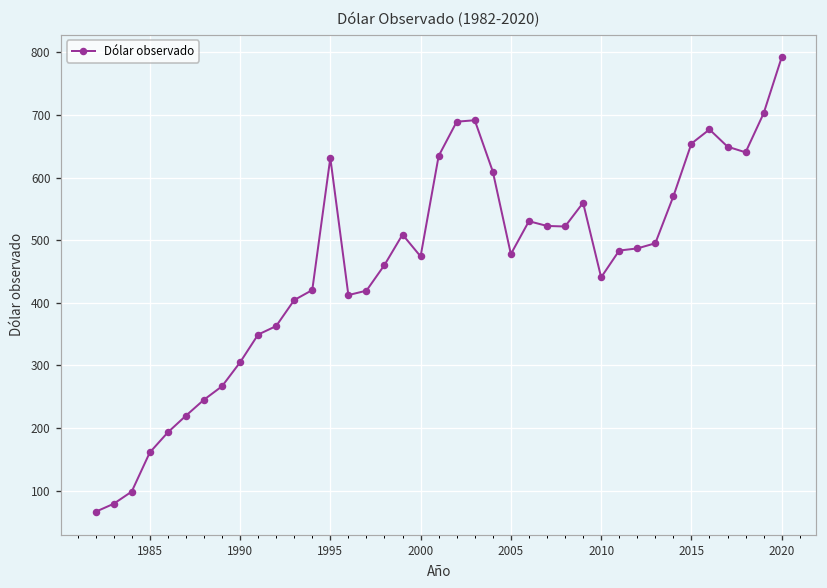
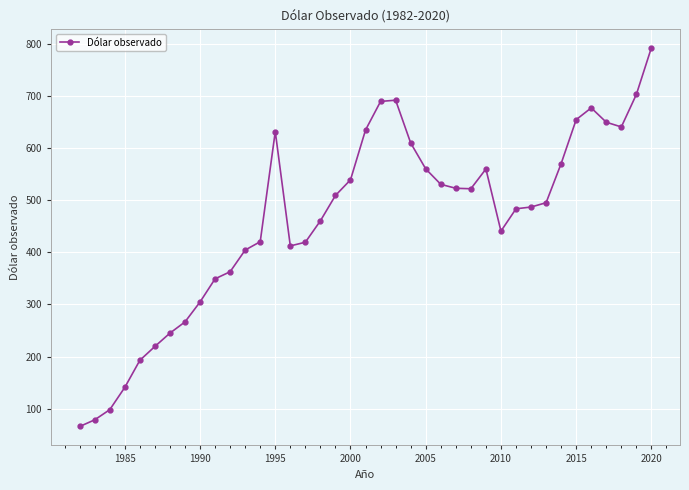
1985: 160 -> 140
2000: 470 -> 540
2005: 480 -> 560
